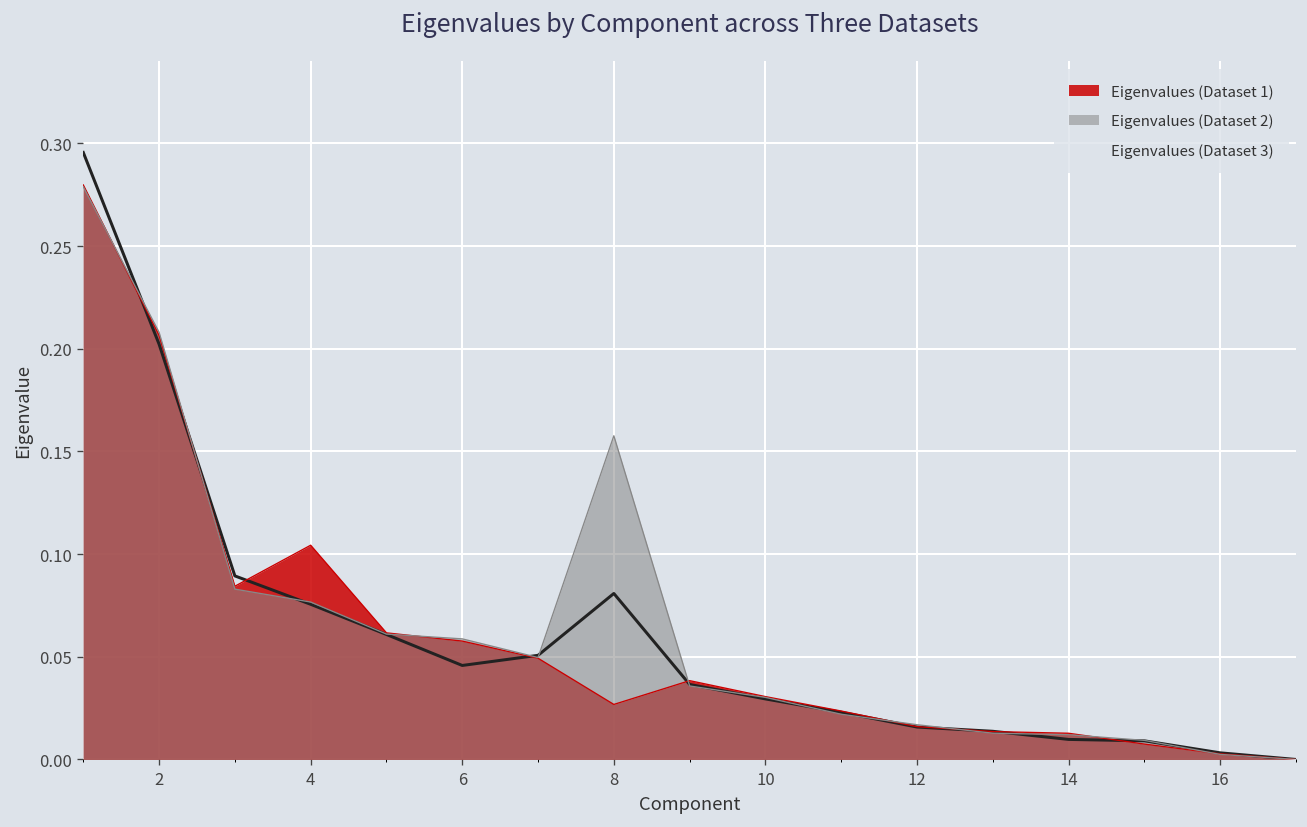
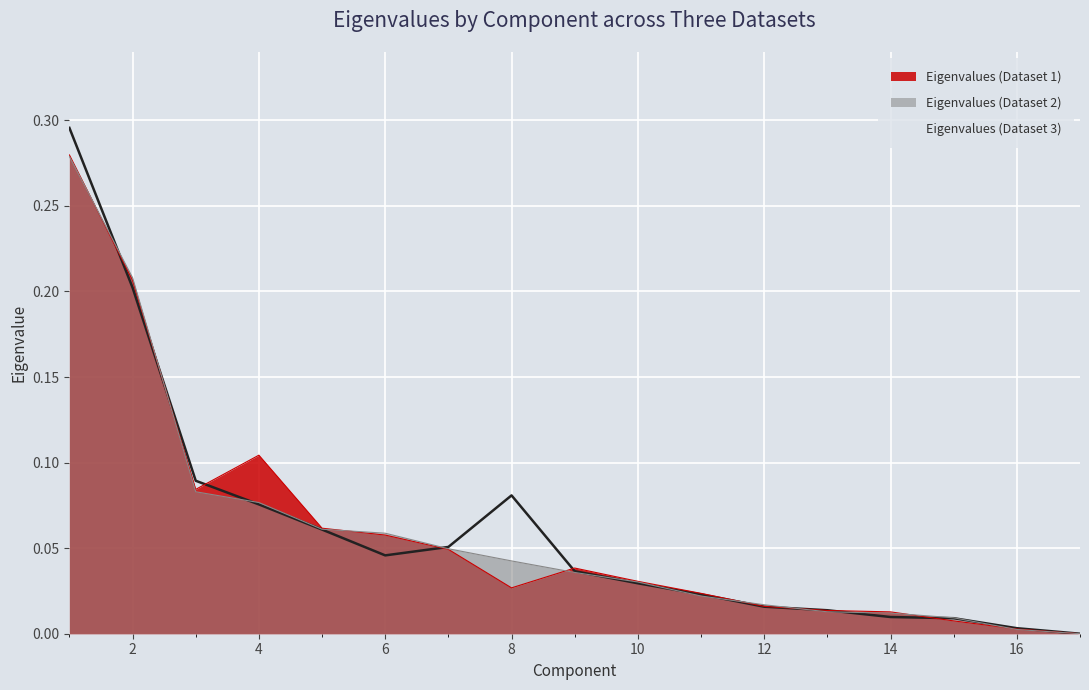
Eigenvalues (Dataset 2), 8: 0.158 -> 0.043
